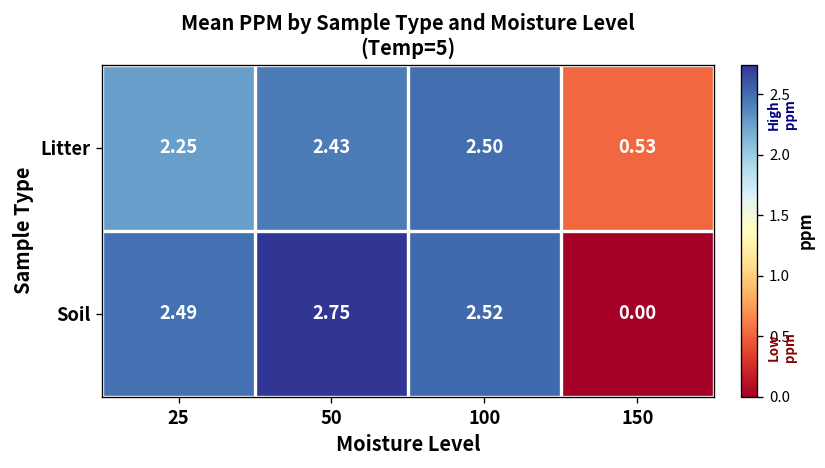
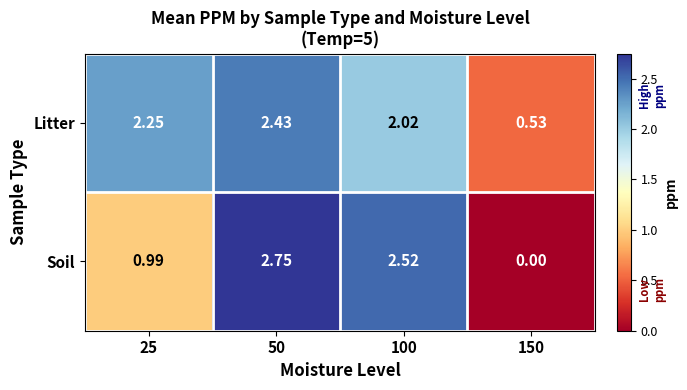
Litter, 100: 2.50 -> 2.02
Soil, 25: 2.49 -> 0.99
